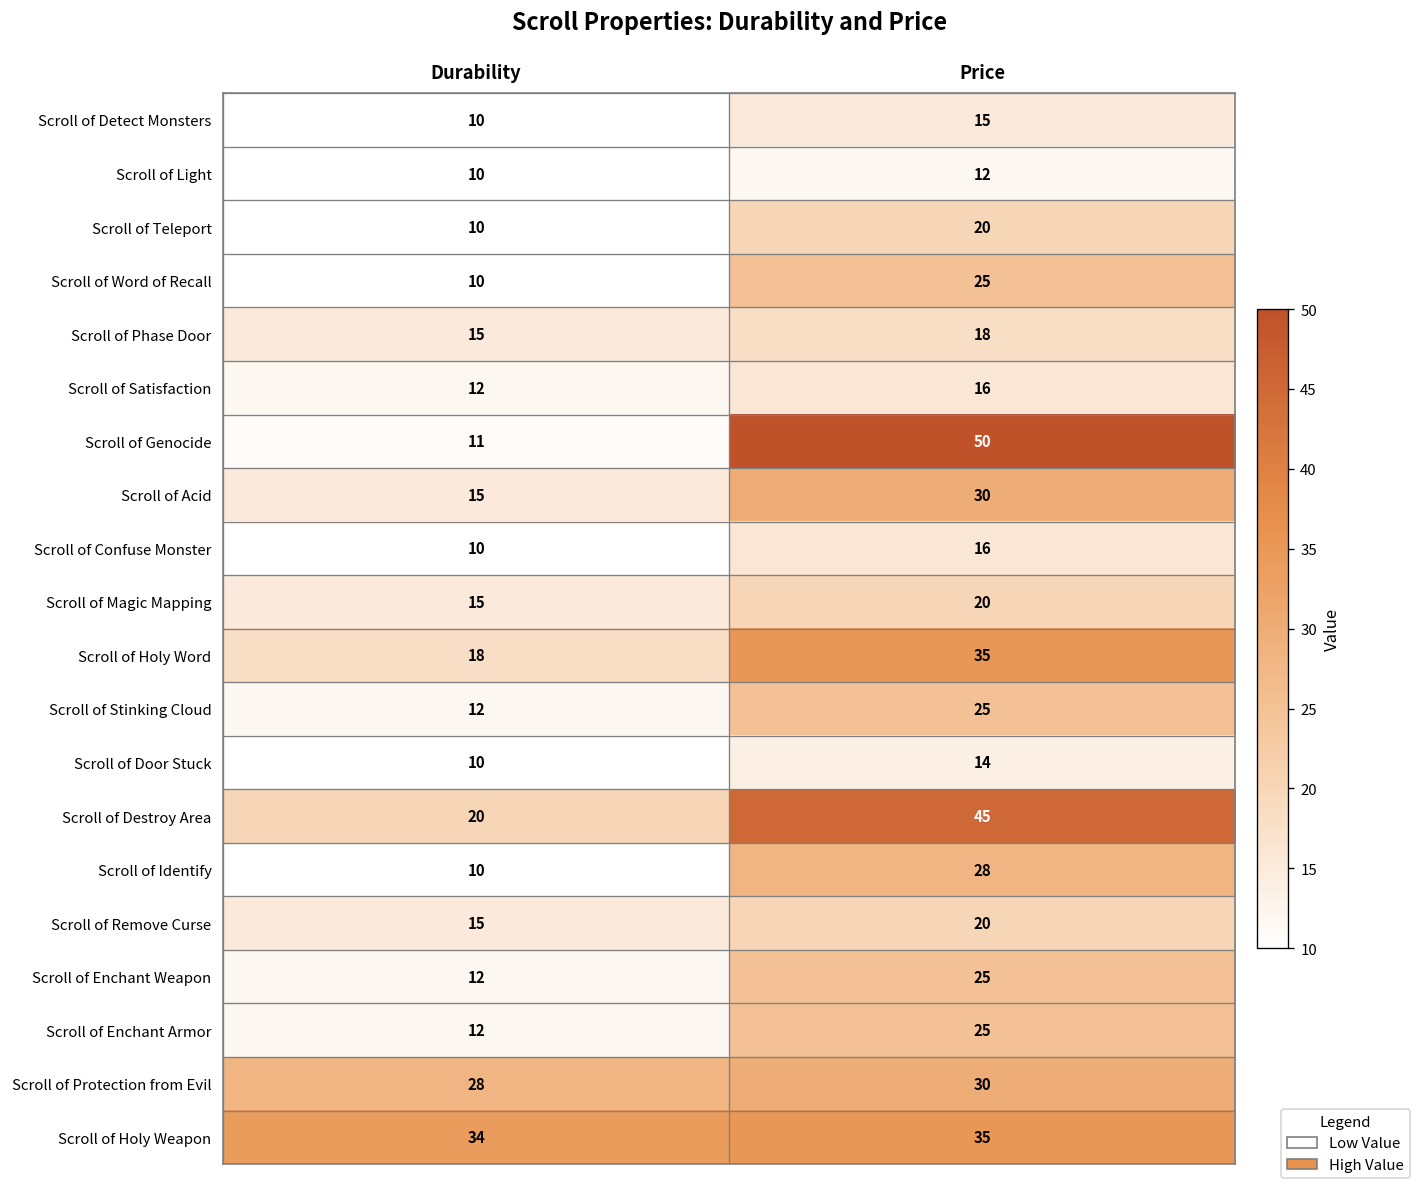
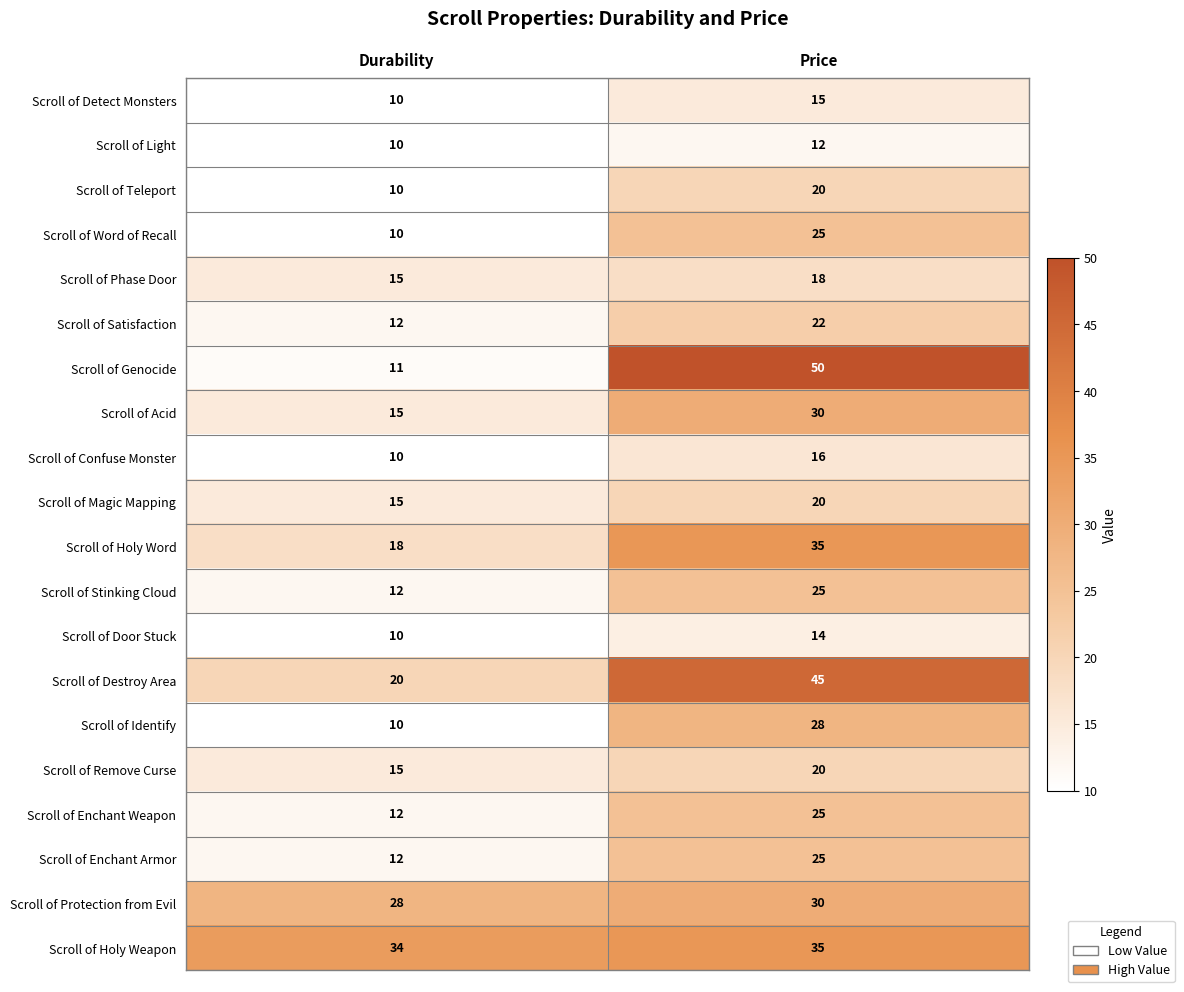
Scroll of Satisfaction, Price: 16 -> 22
